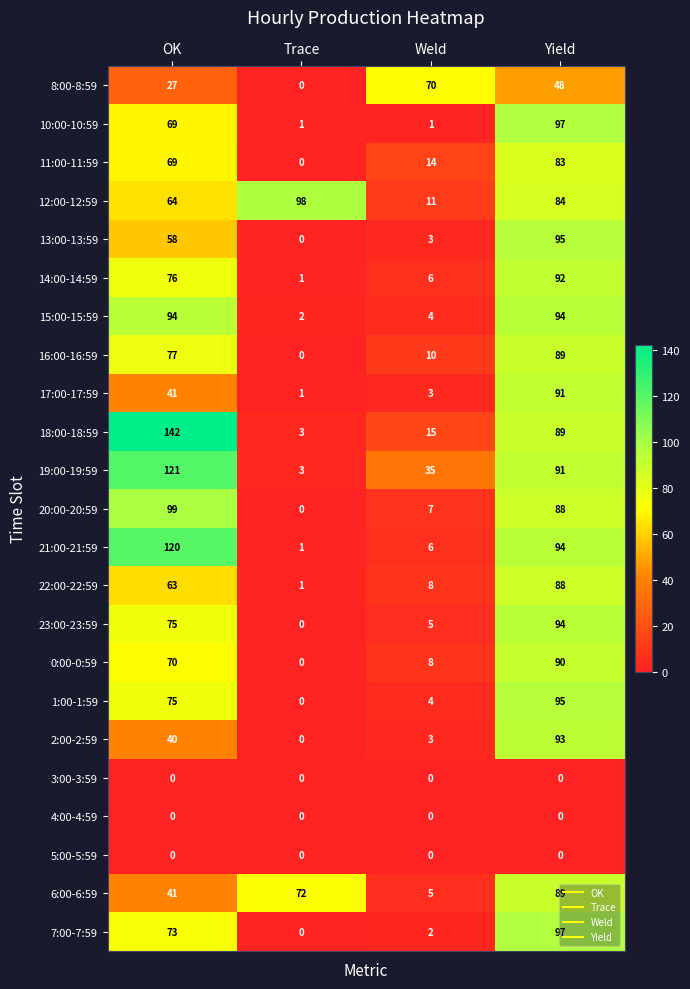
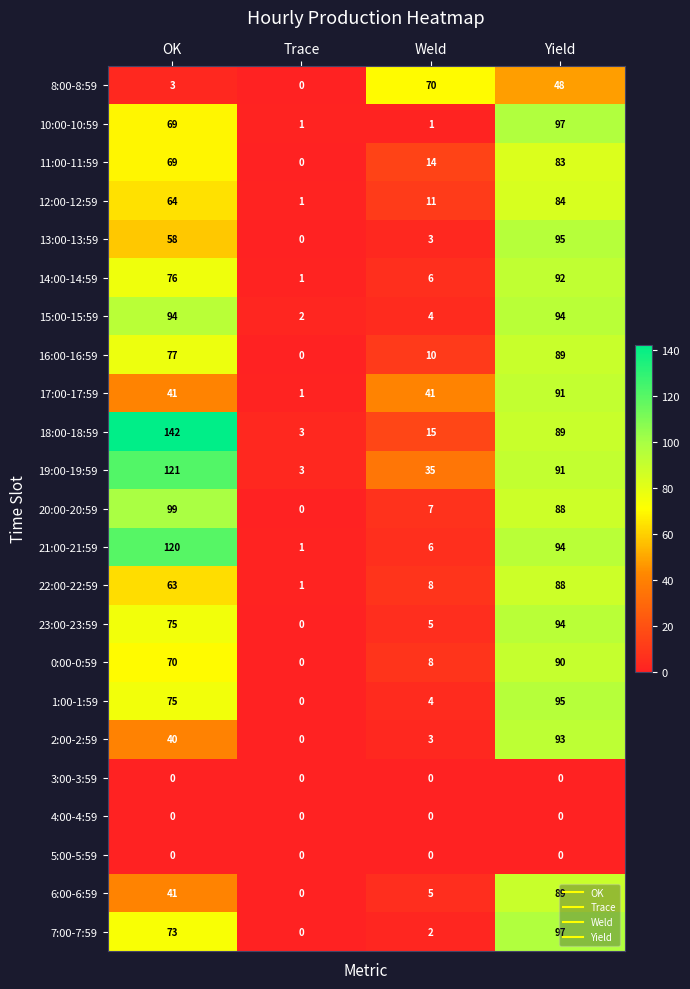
8:00-8:59, OK: 27 -> 3
12:00-12:59, Trace: 98 -> 1
17:00-17:59, Weld: 3 -> 41
6:00-6:59, Trace: 72 -> 0
